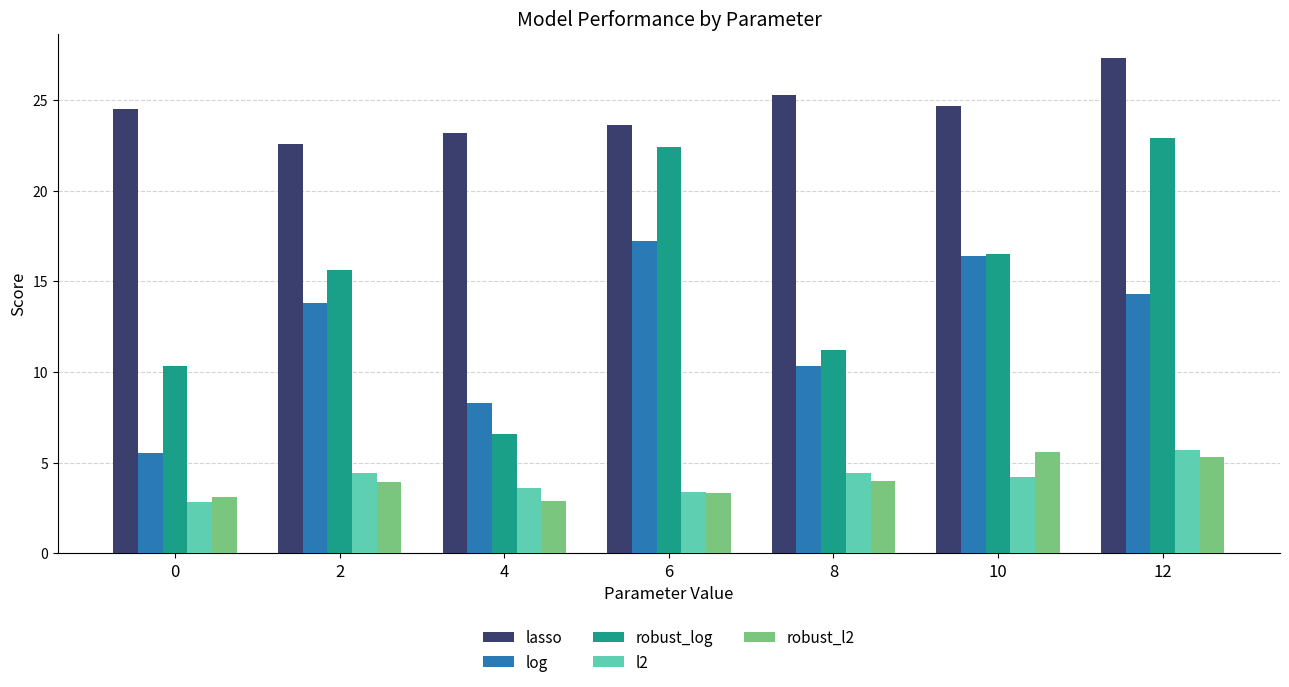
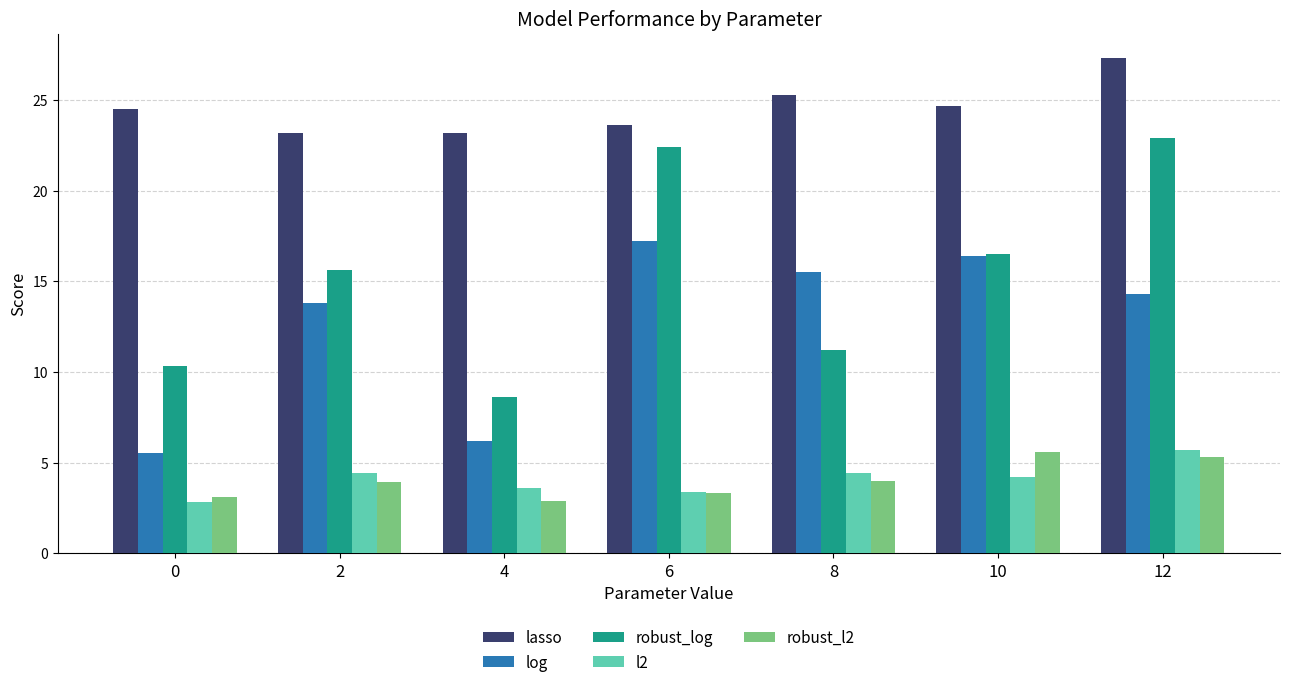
lasso, 2: 22.6 -> 23.2
log, 4: 8.3 -> 6.2
robust_log, 4: 6.6 -> 8.6
log, 8: 10.3 -> 15.5
